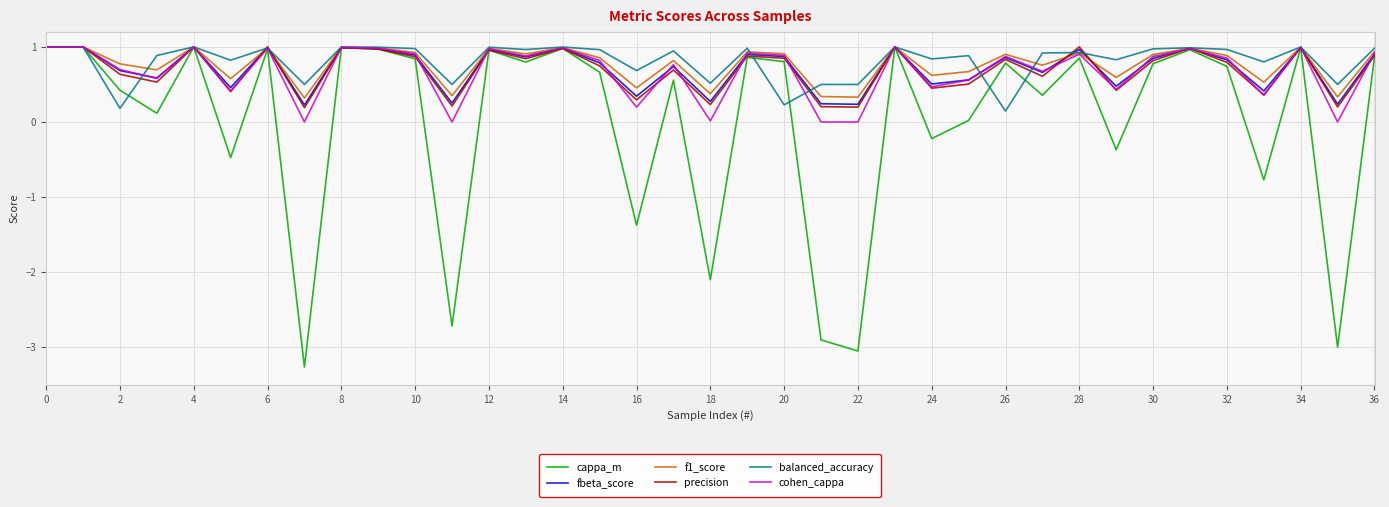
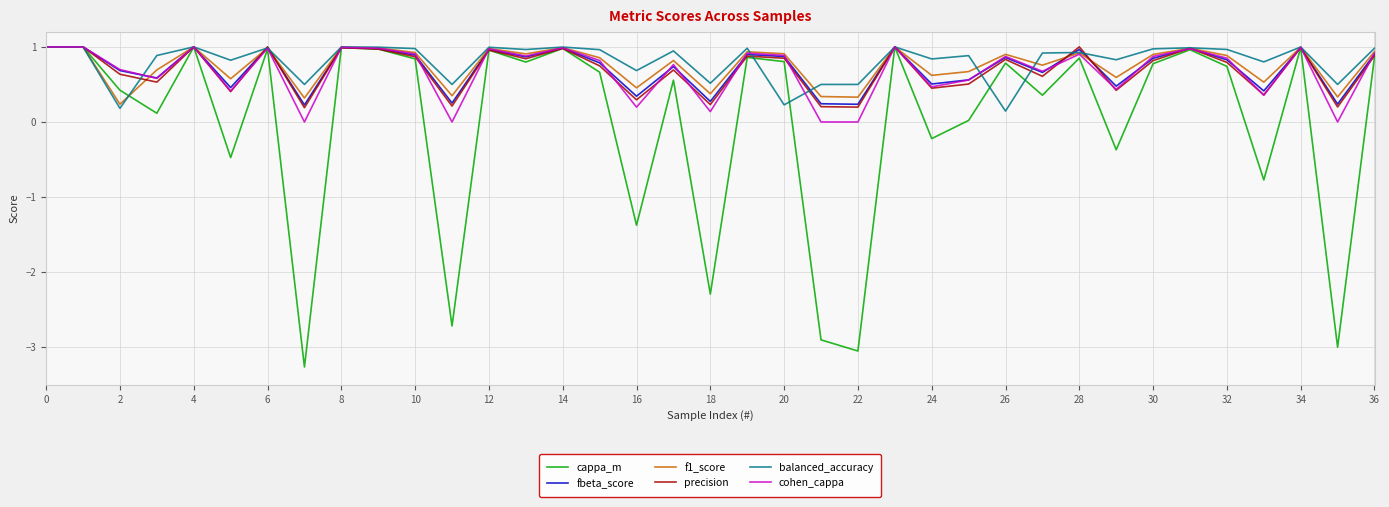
f1_score, 2: 0.8 -> 0.2
cappa_m, 18: -2.1 -> -2.3
cohen_cappa, 18: 0.0 -> 0.1
